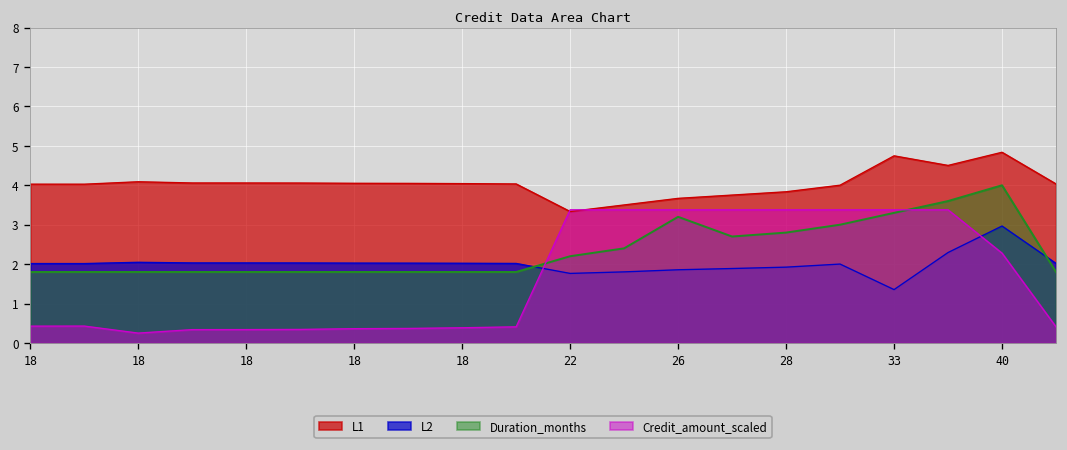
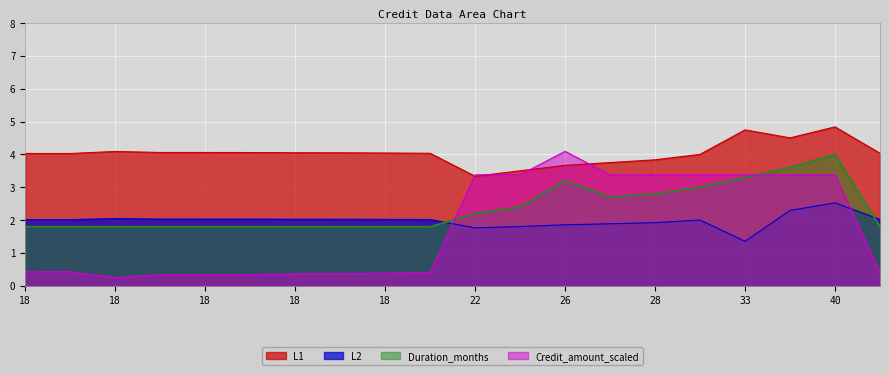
Credit_amount_scaled, 26: 3.4 -> 4.1
L2, 40: 3.0 -> 2.5
Credit_amount_scaled, 40: 2.3 -> 3.4
